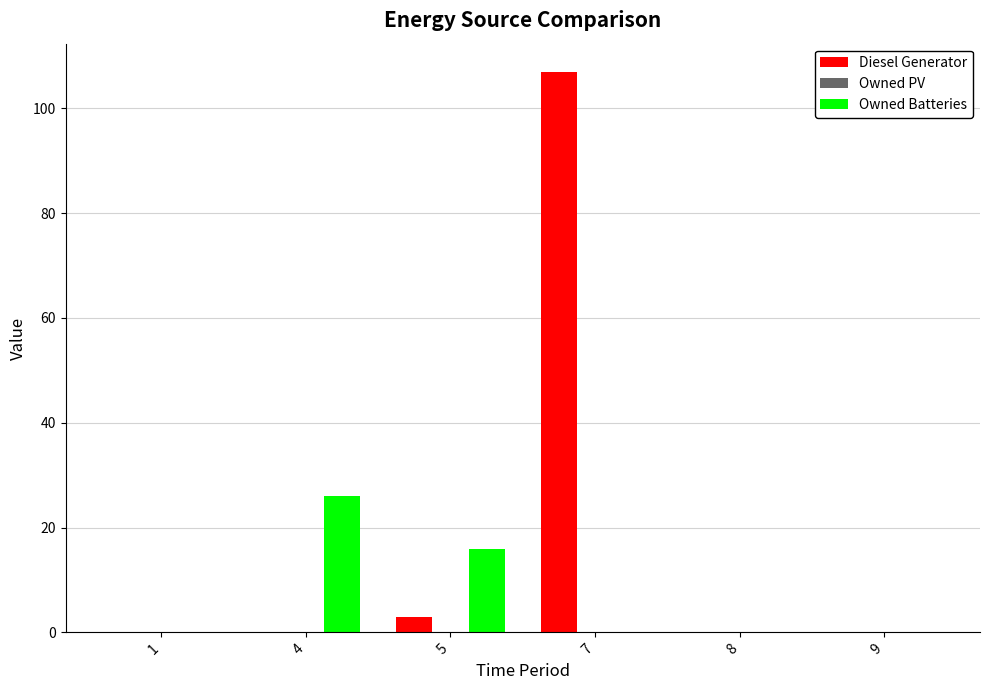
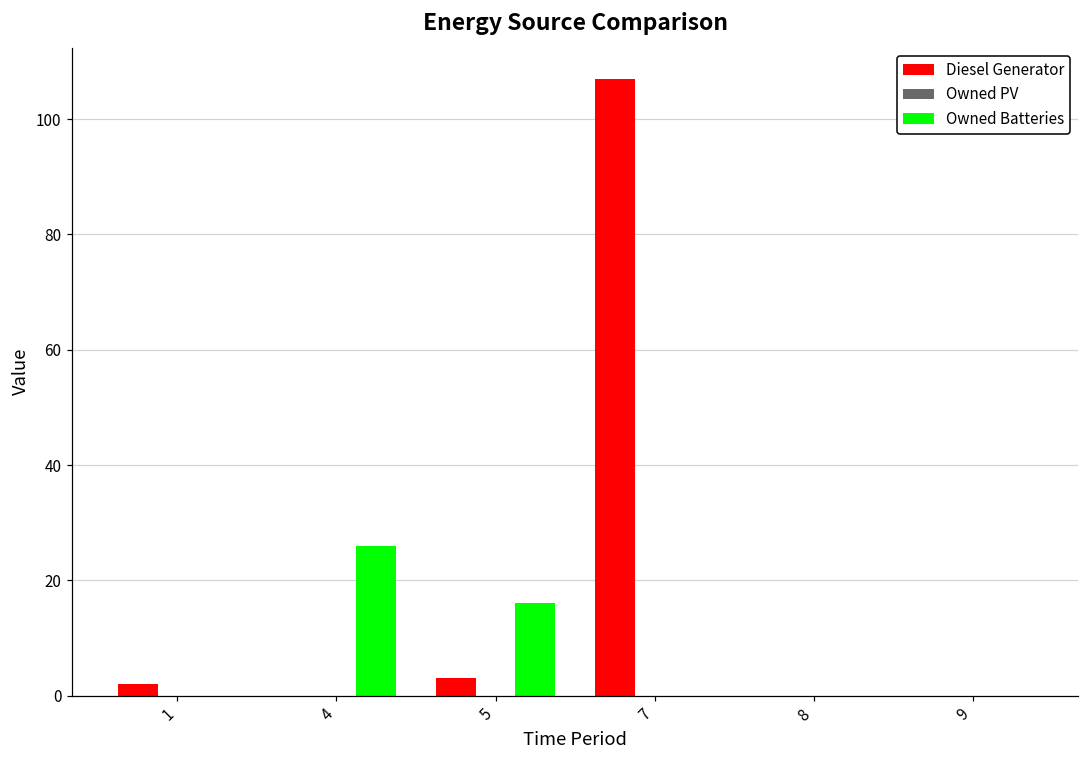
Diesel Generator, 1: 0 -> 2
